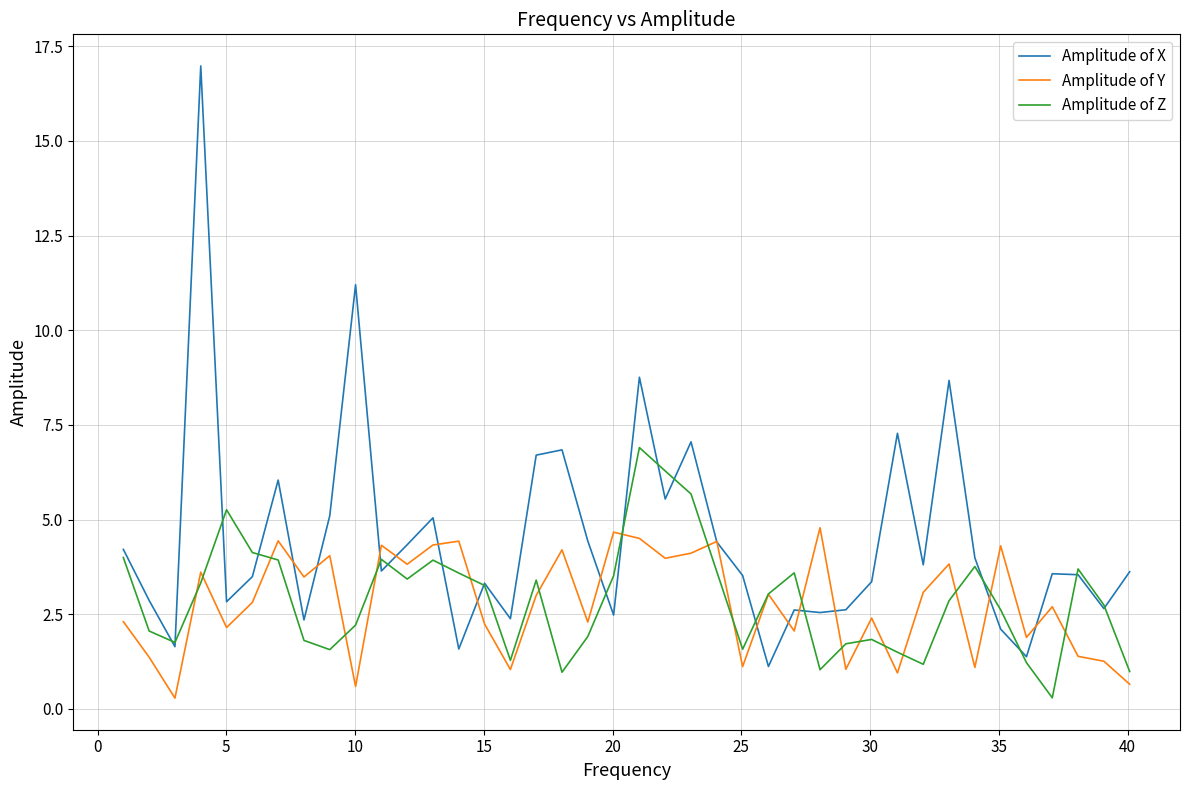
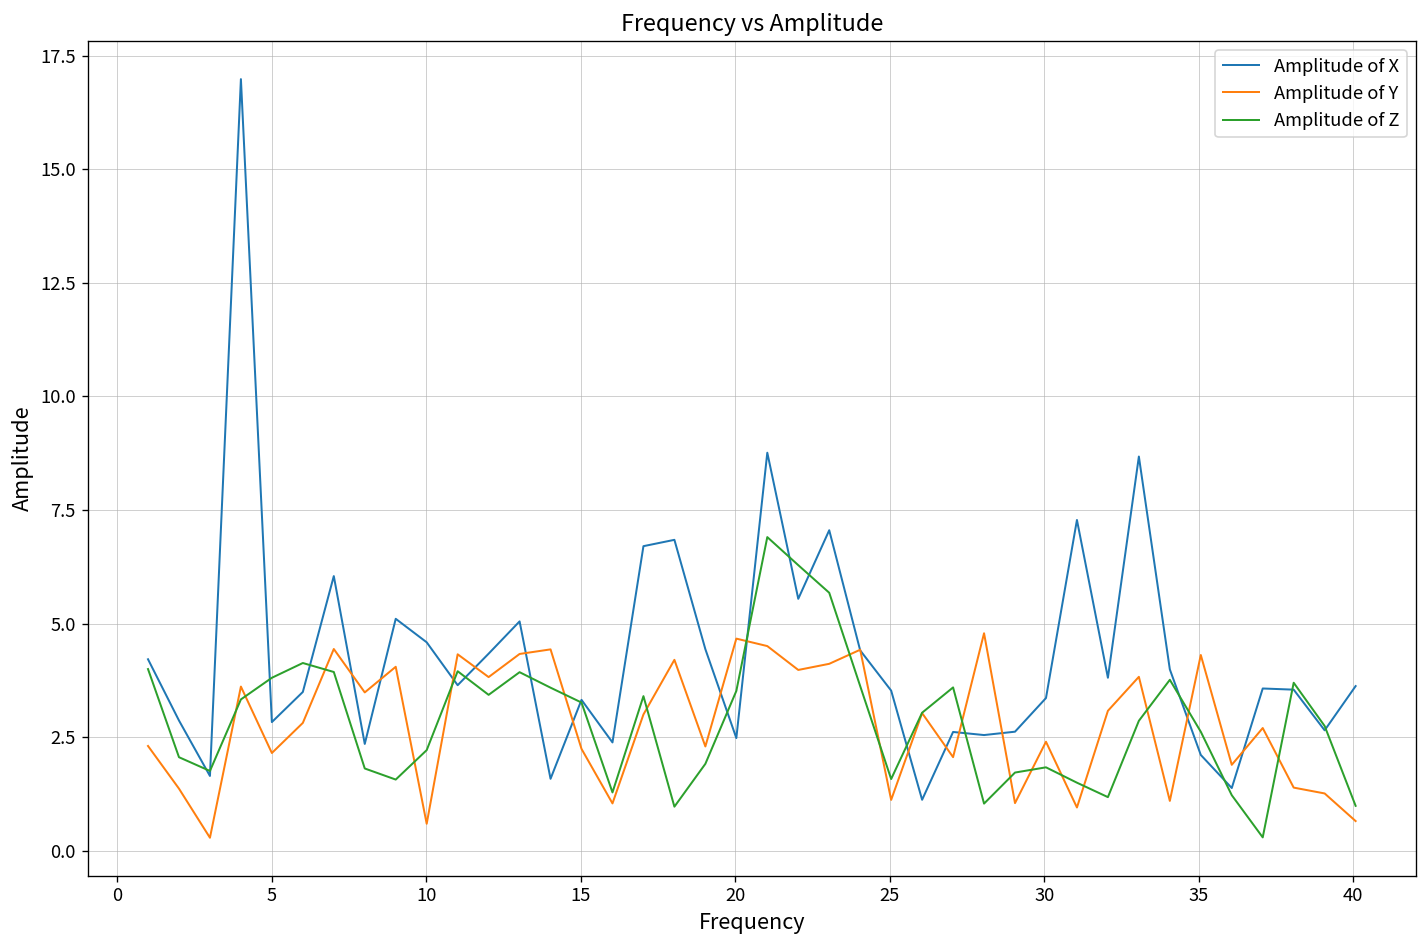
Amplitude of Z, 5: 5.3 -> 3.8
Amplitude of X, 10: 11.2 -> 4.6
